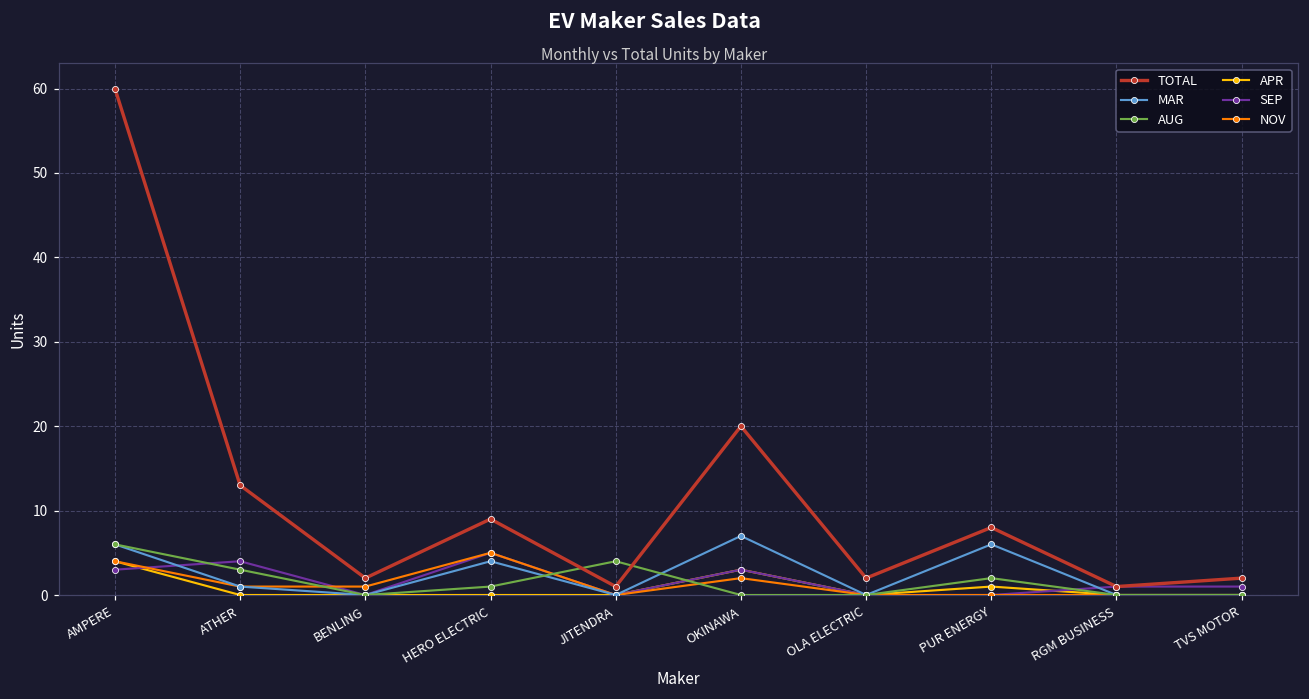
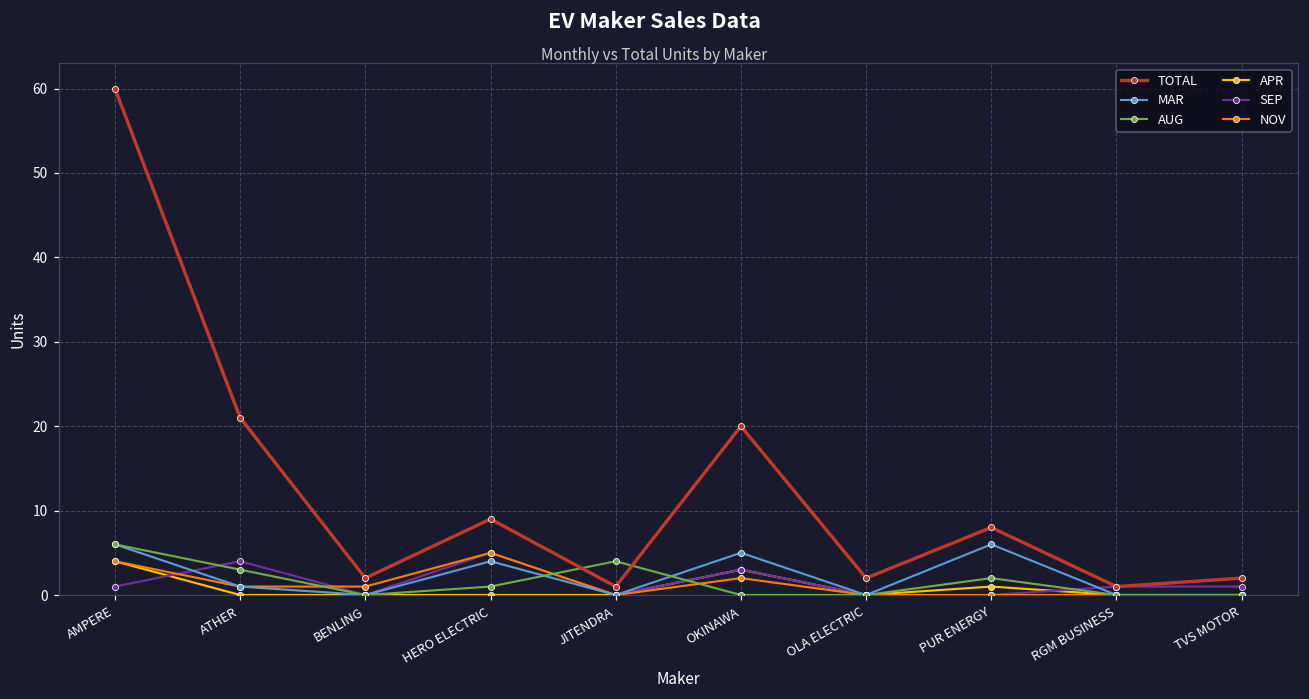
SEP, AMPERE: 3 -> 1
TOTAL, ATHER: 13 -> 21
MAR, OKINAWA: 7 -> 5
